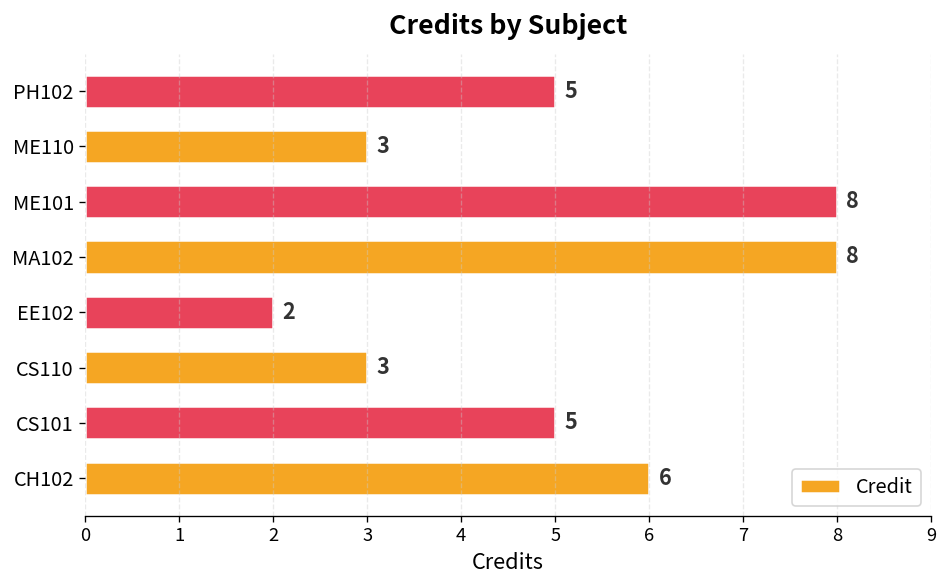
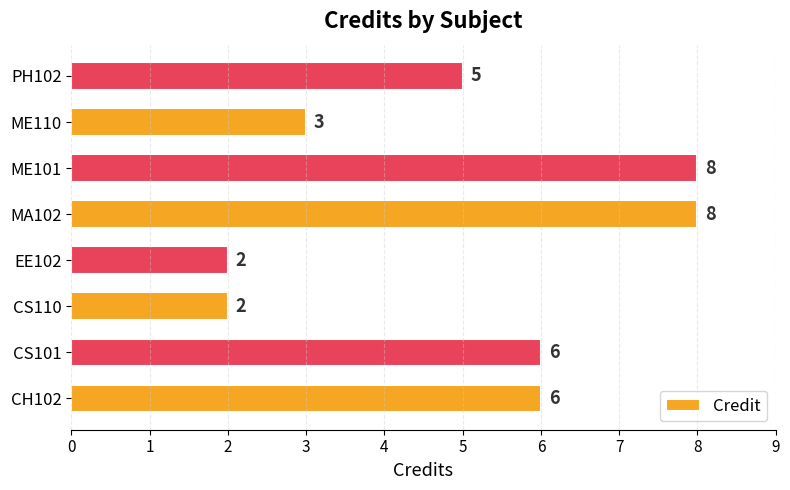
CS110: 3 -> 2
CS101: 5 -> 6
